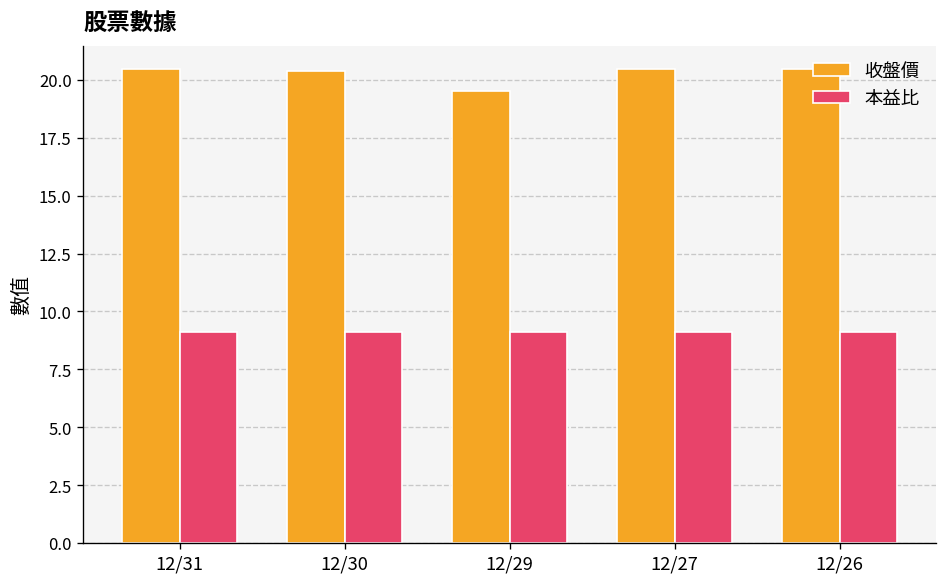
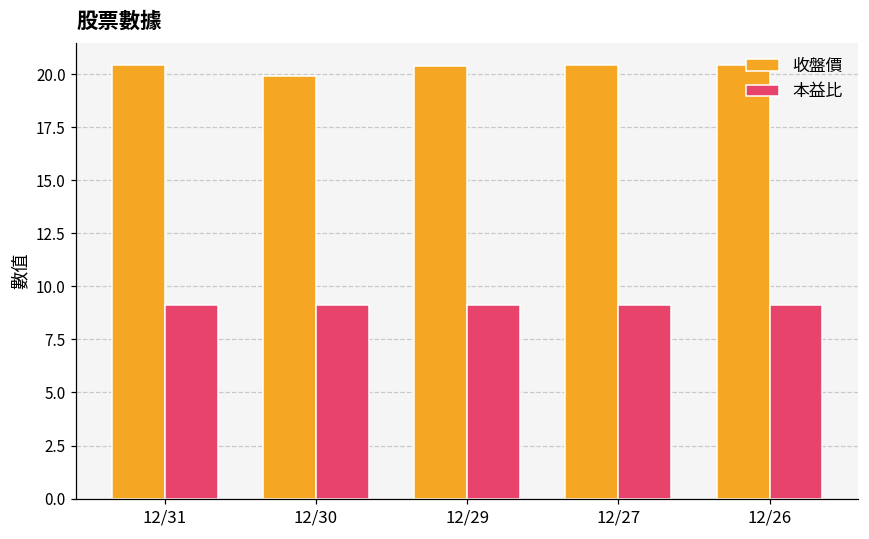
收盤價, 12/30: 20.4 -> 19.9
收盤價, 12/29: 19.5 -> 20.4
